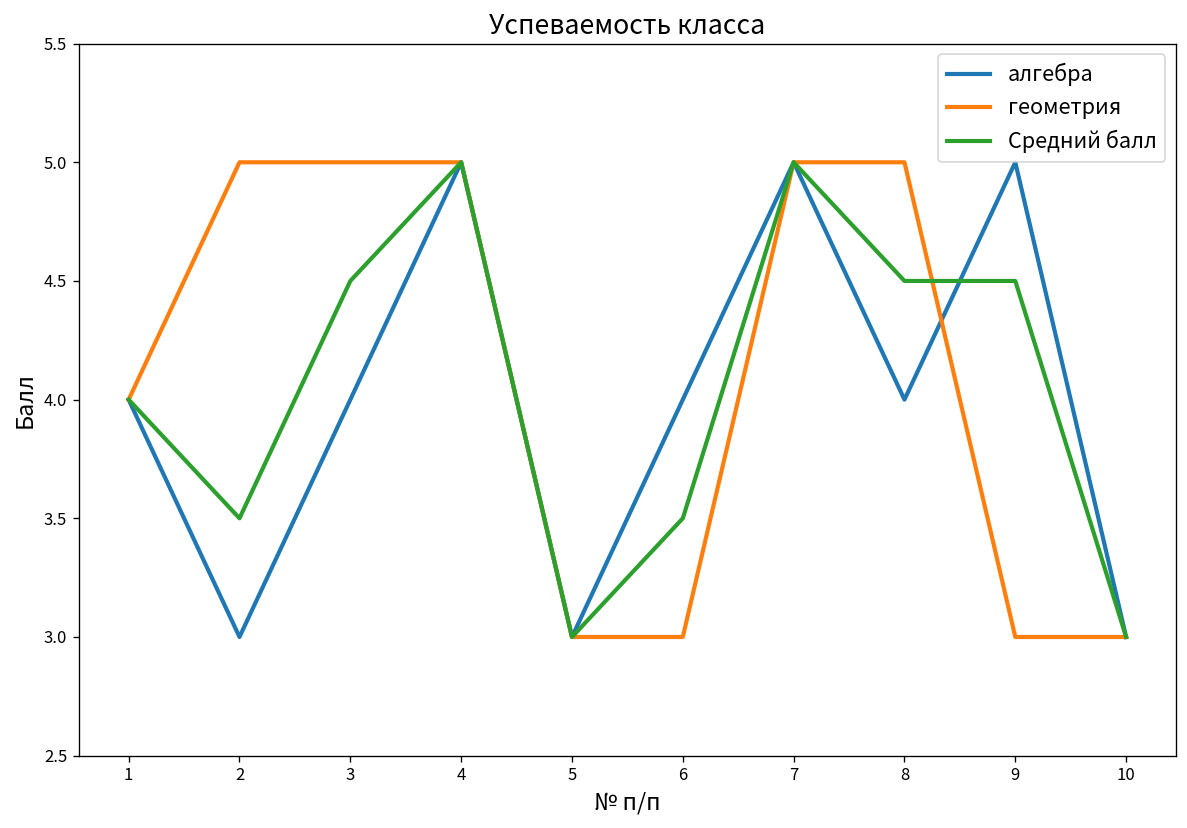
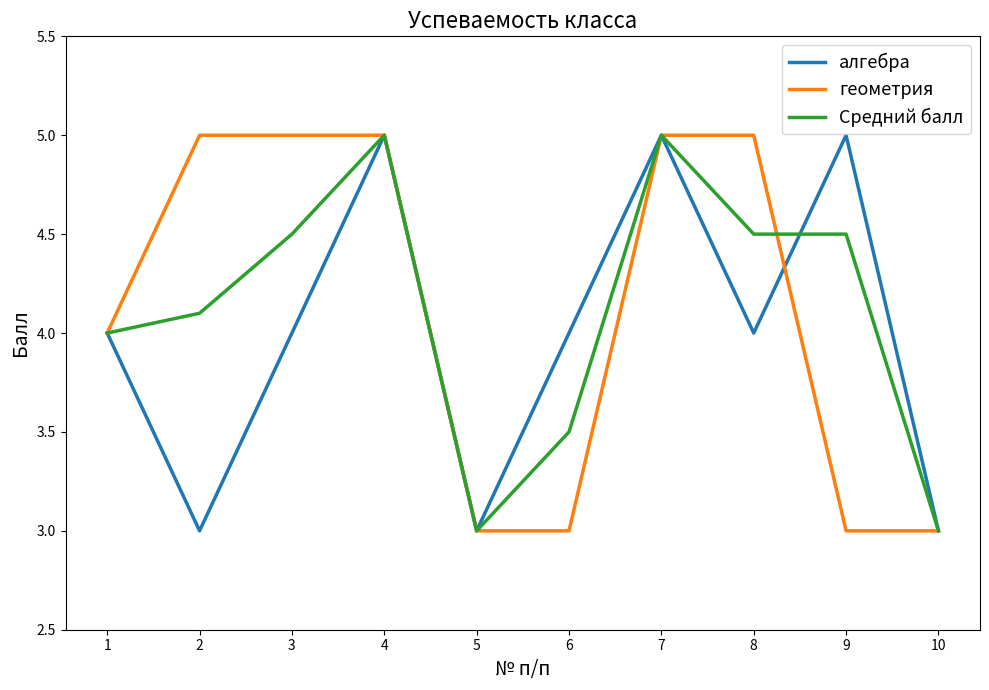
Средний балл, 2: 3.5 -> 4.1
